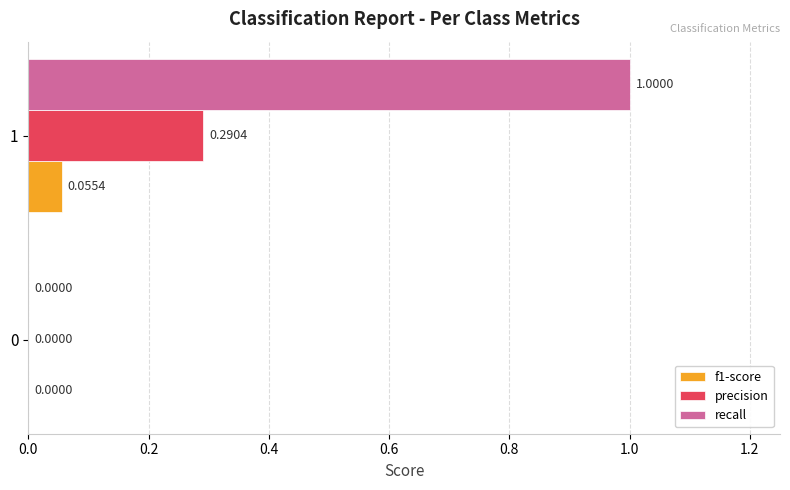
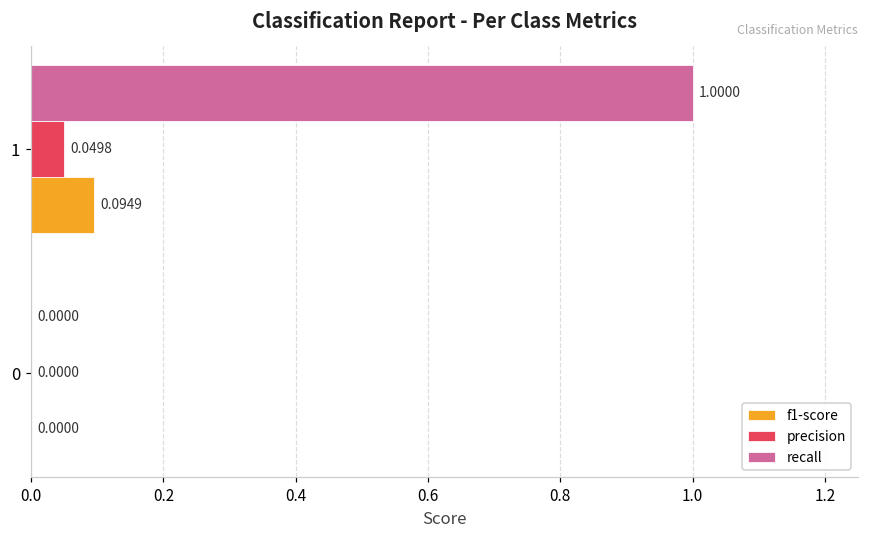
precision, 1: 0.2904 -> 0.0498
f1-score, 1: 0.0554 -> 0.0949
